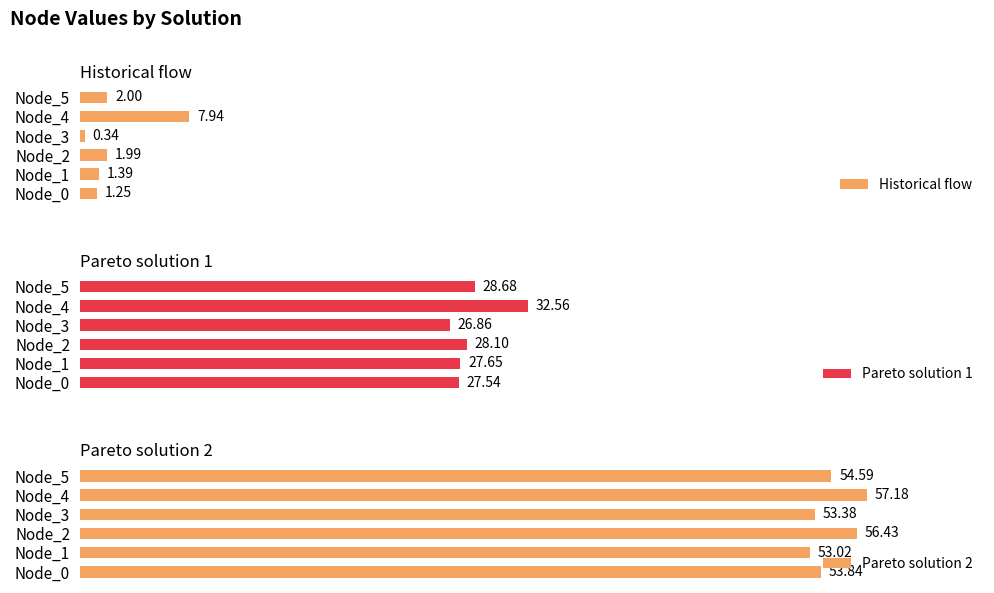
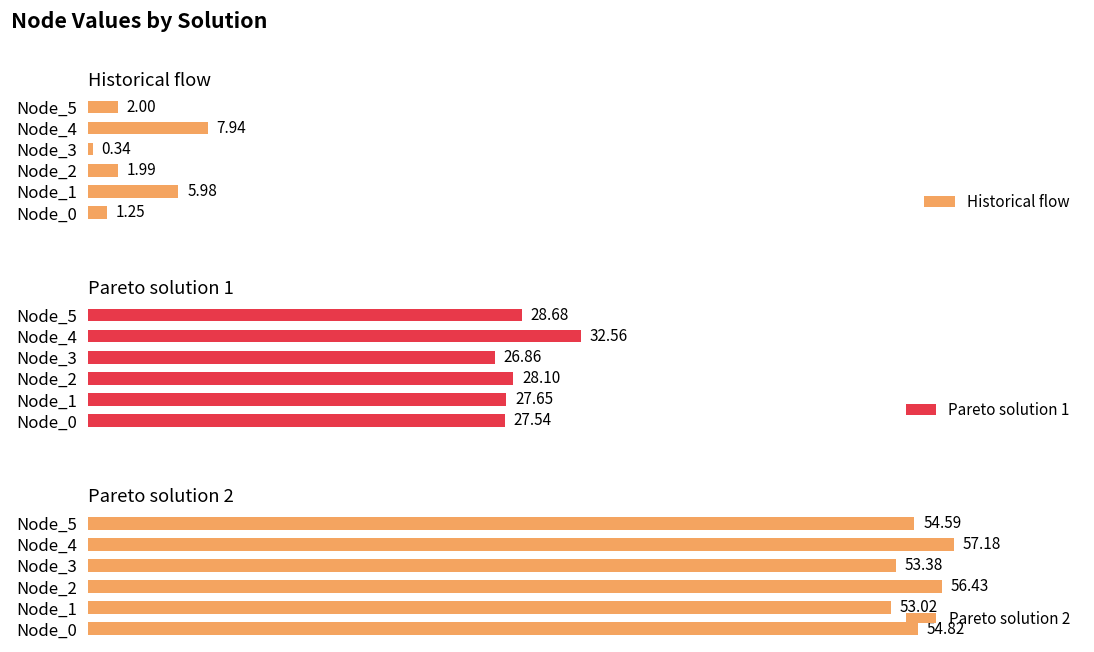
Historical flow, Node_1: 1.39 -> 5.98
Pareto solution 2, Node_0: 53.84 -> 54.82
